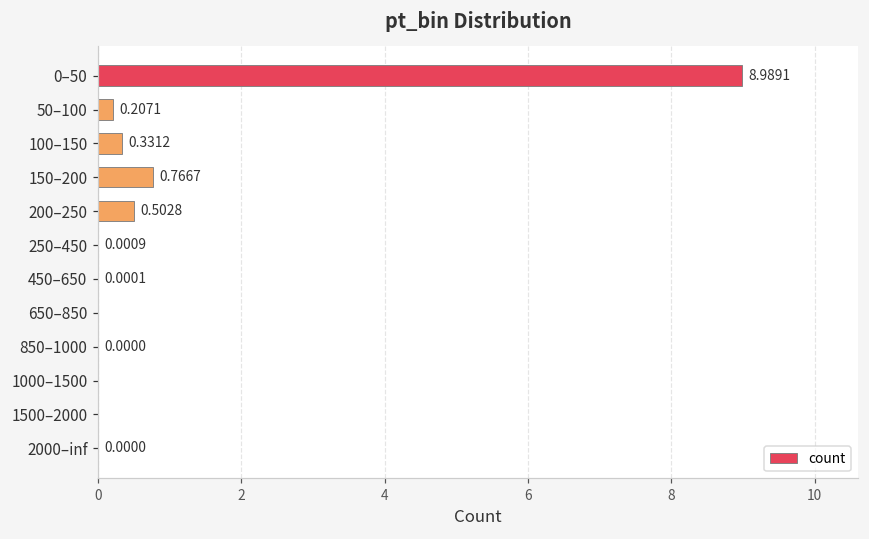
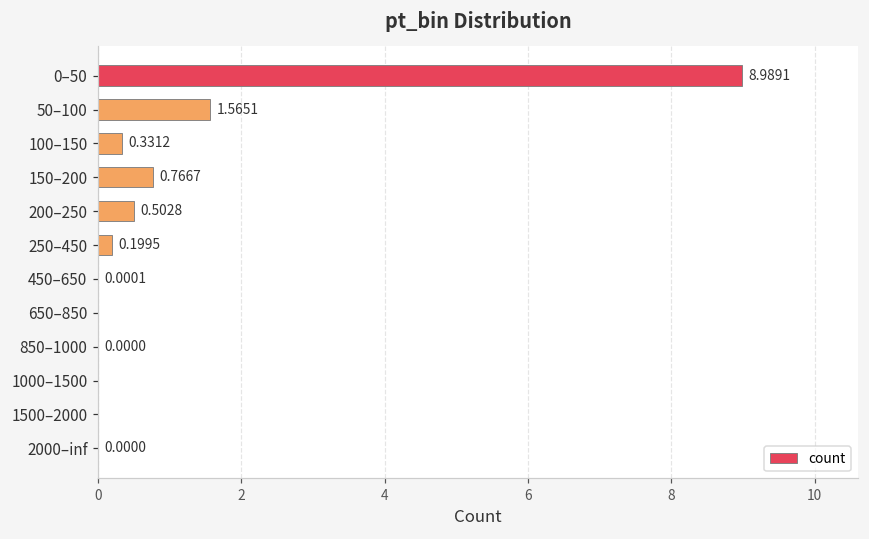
50–100: 0.2071 -> 1.5651
250–450: 0.0009 -> 0.1995
